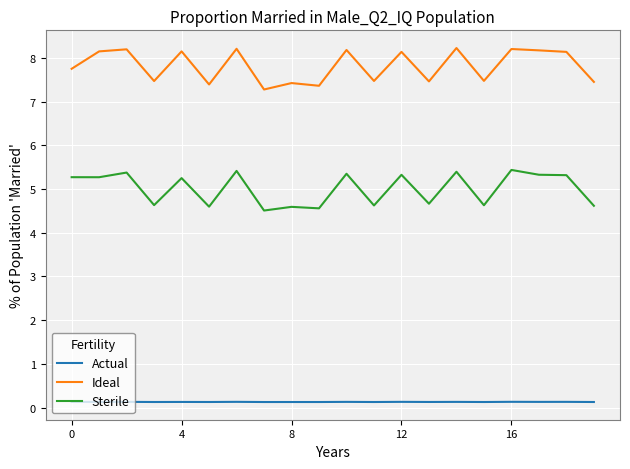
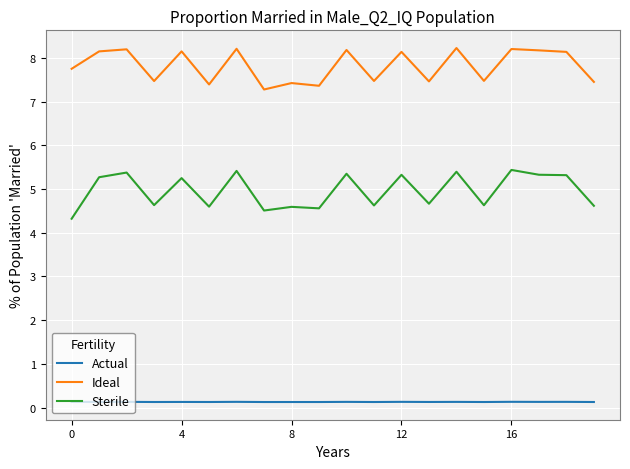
Sterile, 0: 5.3 -> 4.3
